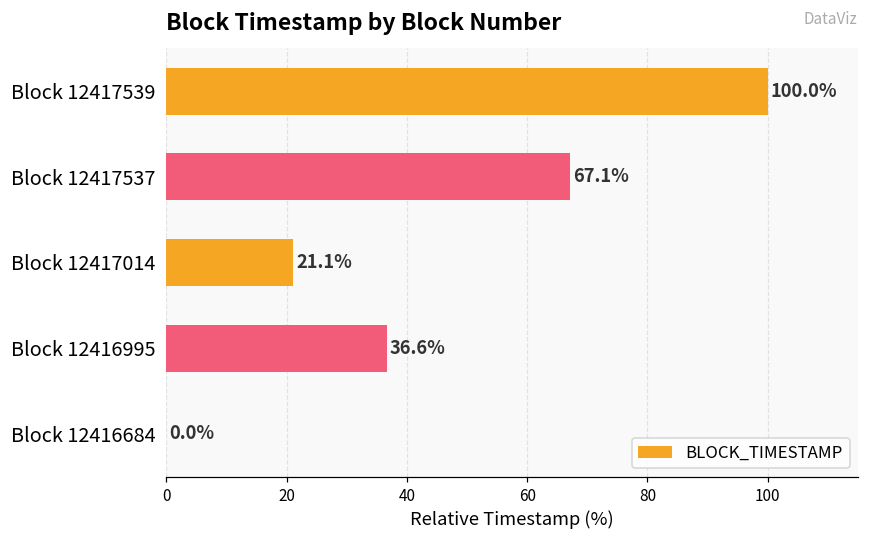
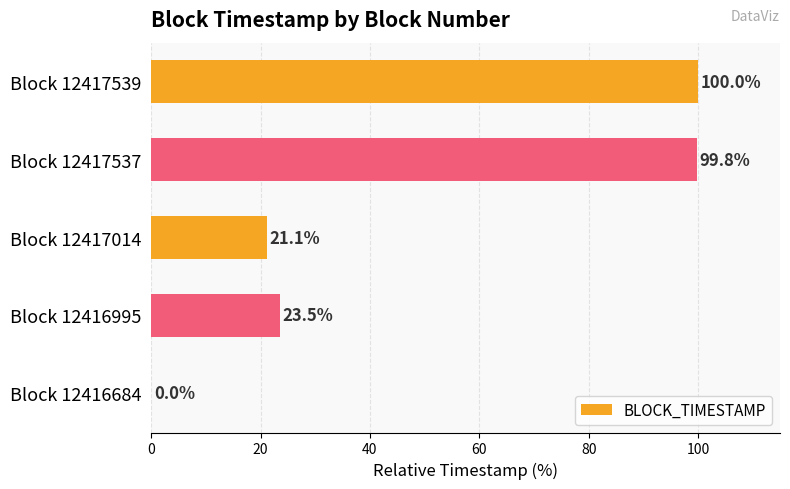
Block 12417537: 67.1% -> 99.8%
Block 12416995: 36.6% -> 23.5%
